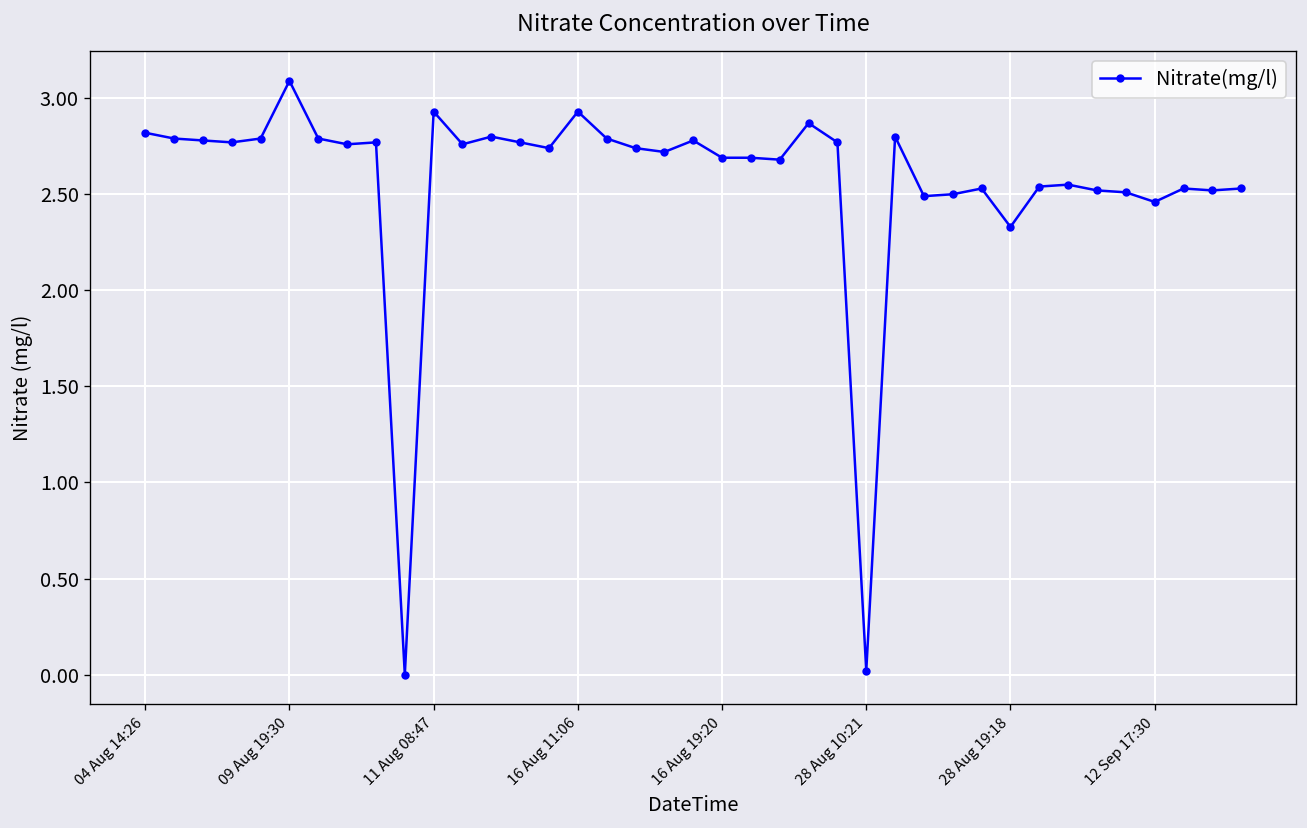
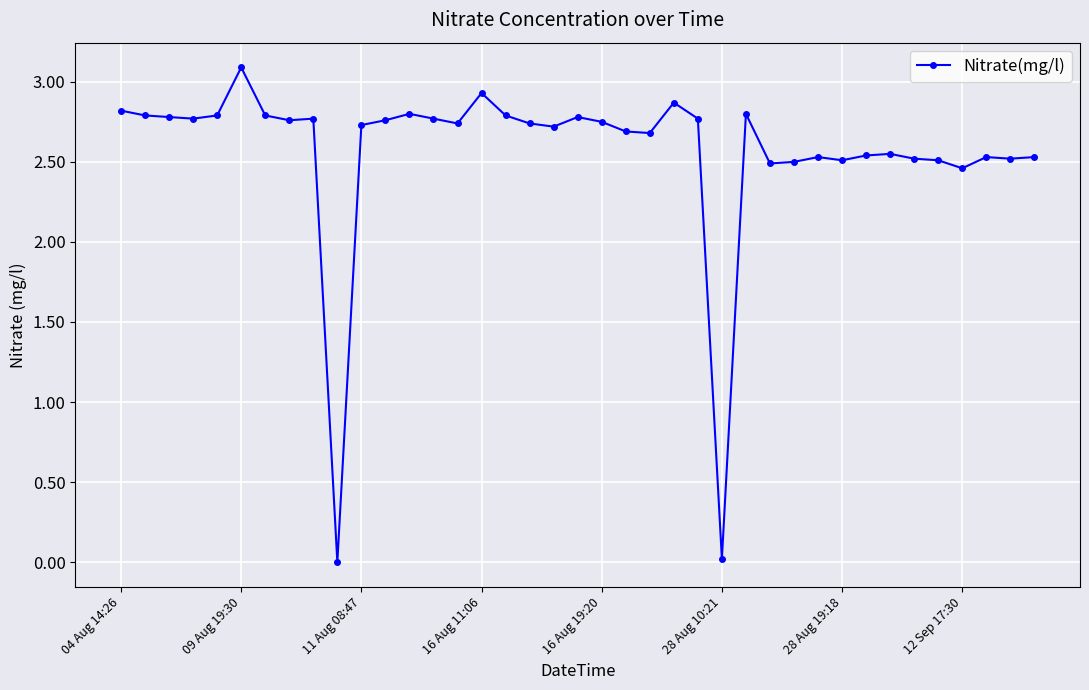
11 Aug 08:47: 2.93 -> 2.73
16 Aug 19:20: 2.69 -> 2.75
28 Aug 19:18: 2.33 -> 2.51
